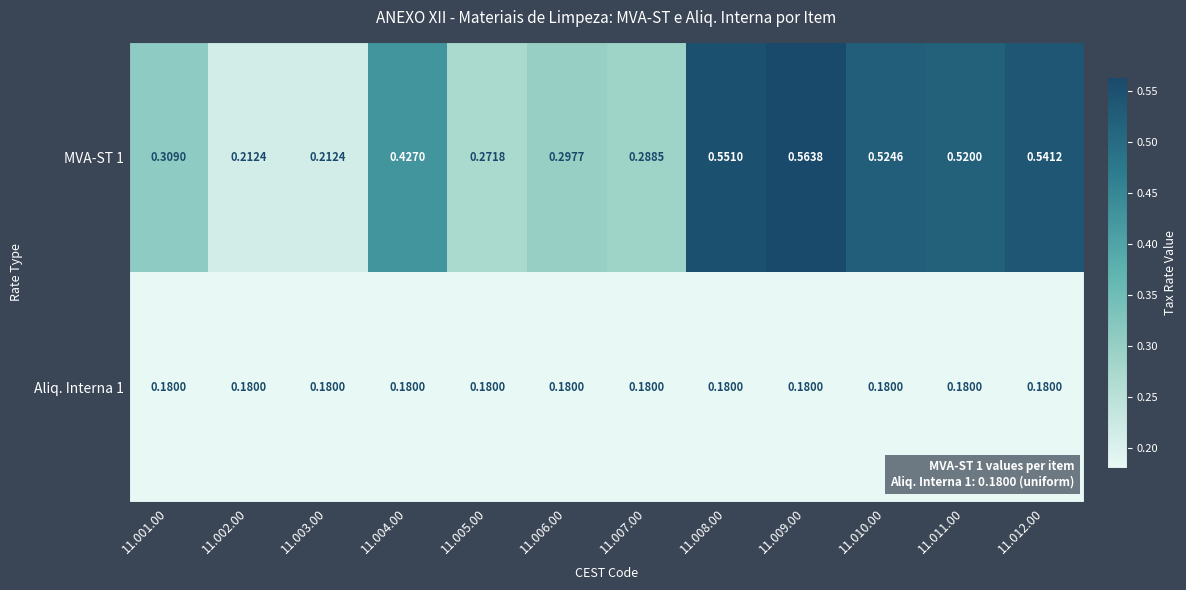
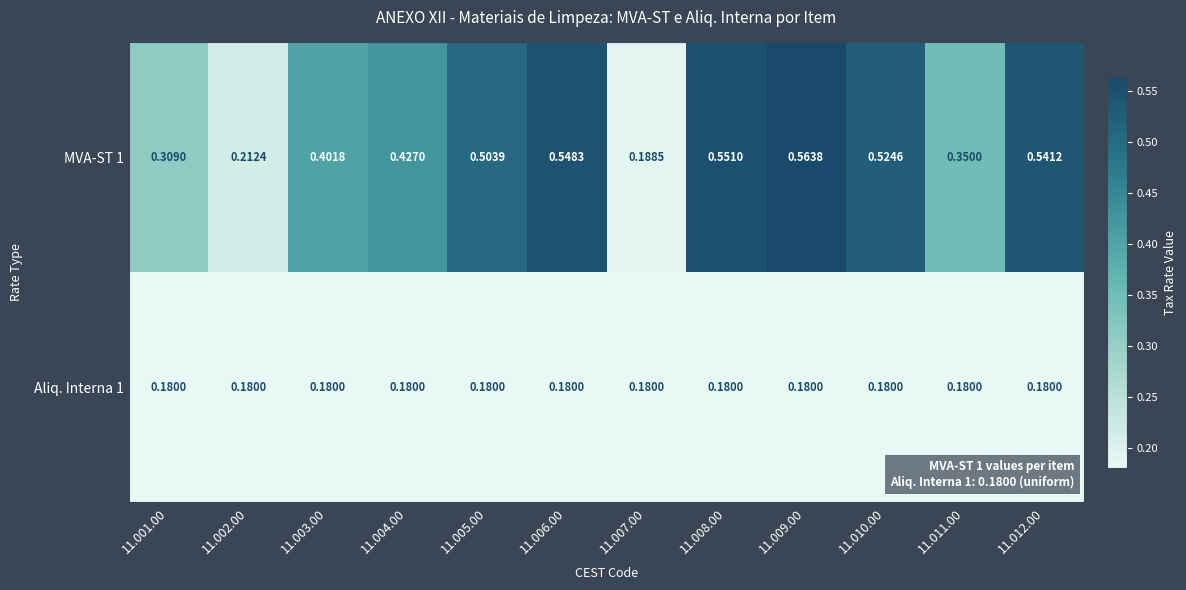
MVA-ST 1, 11.003.00: 0.2124 -> 0.4018
MVA-ST 1, 11.005.00: 0.2718 -> 0.5039
MVA-ST 1, 11.006.00: 0.2977 -> 0.5483
MVA-ST 1, 11.007.00: 0.2885 -> 0.1885
MVA-ST 1, 11.011.00: 0.5200 -> 0.3500
